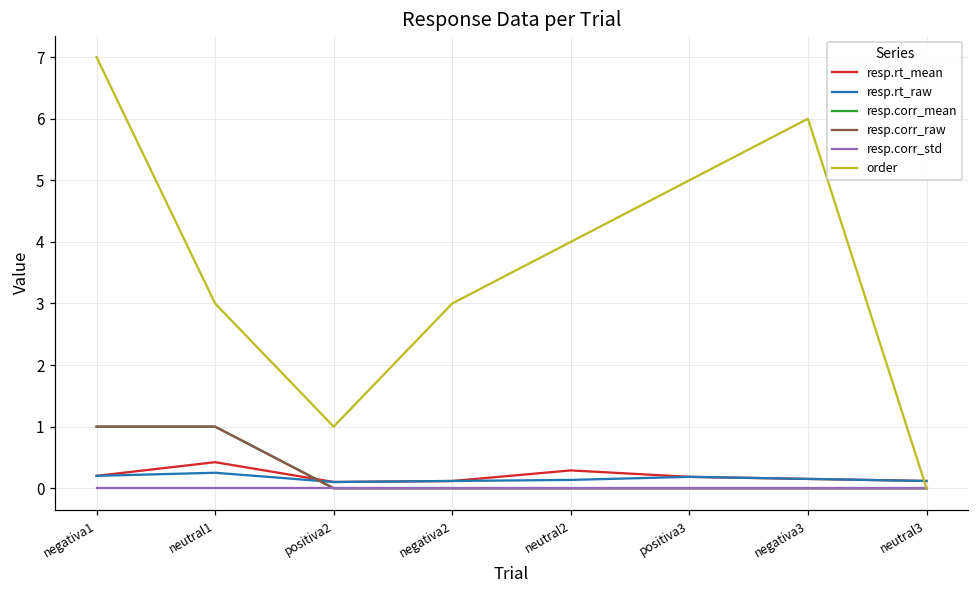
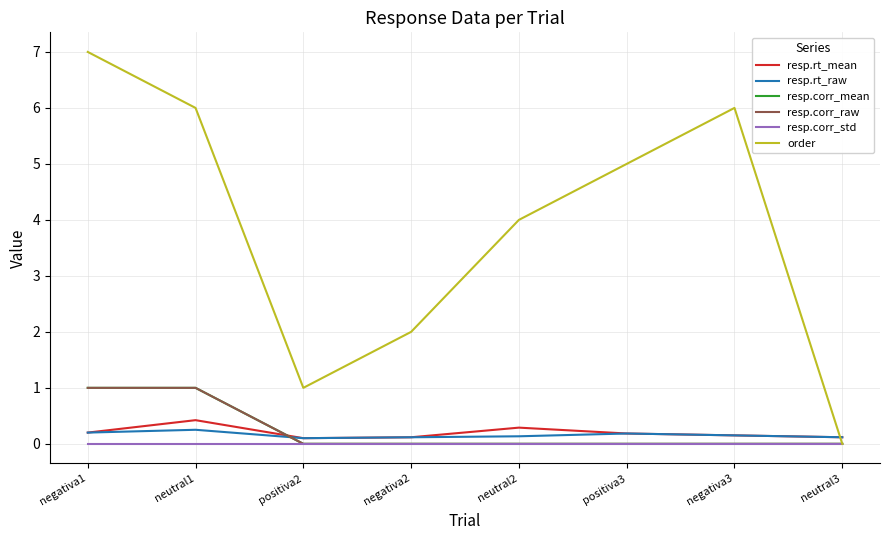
order, neutral1: 3 -> 6
order, negativa2: 3 -> 2
